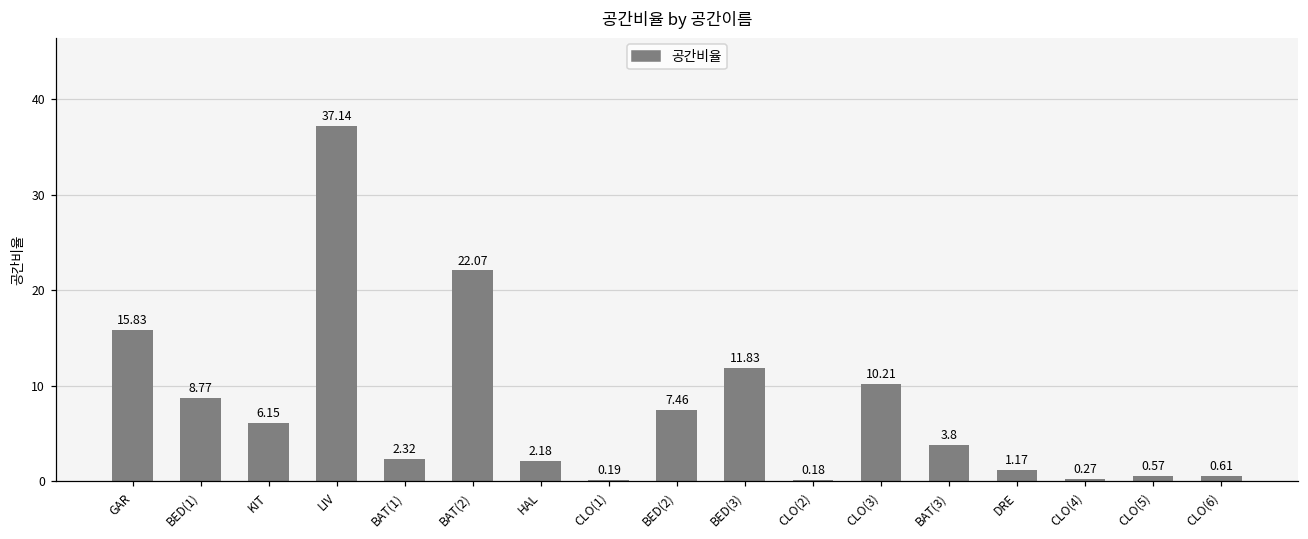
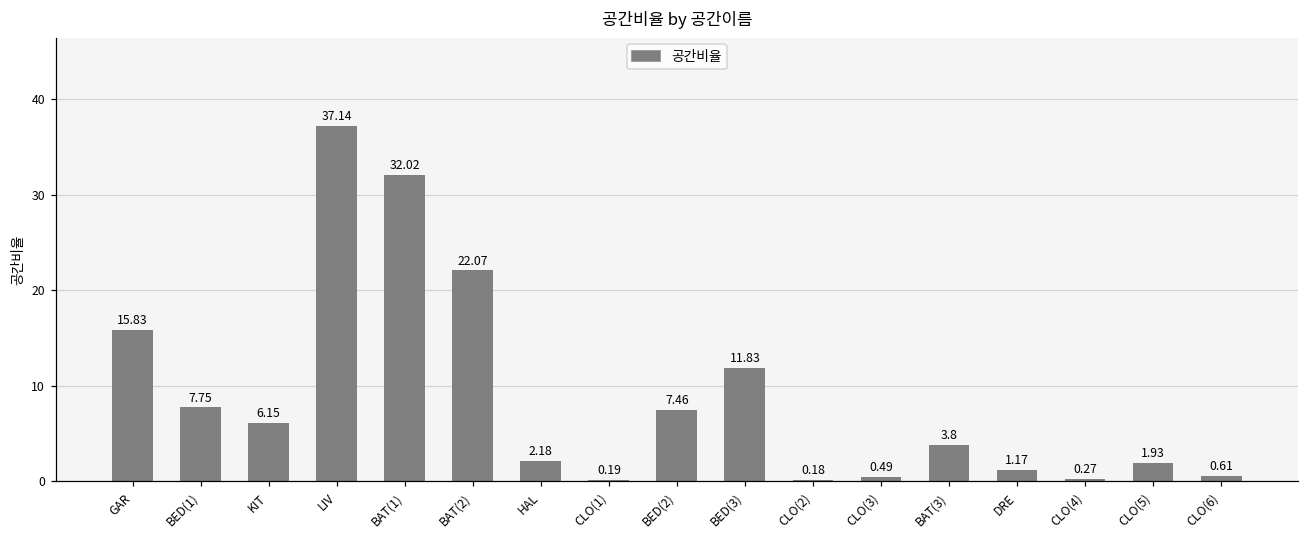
BED(1): 8.77 -> 7.75
BAT(1): 2.32 -> 32.02
CLO(3): 10.21 -> 0.49
CLO(5): 0.57 -> 1.93
